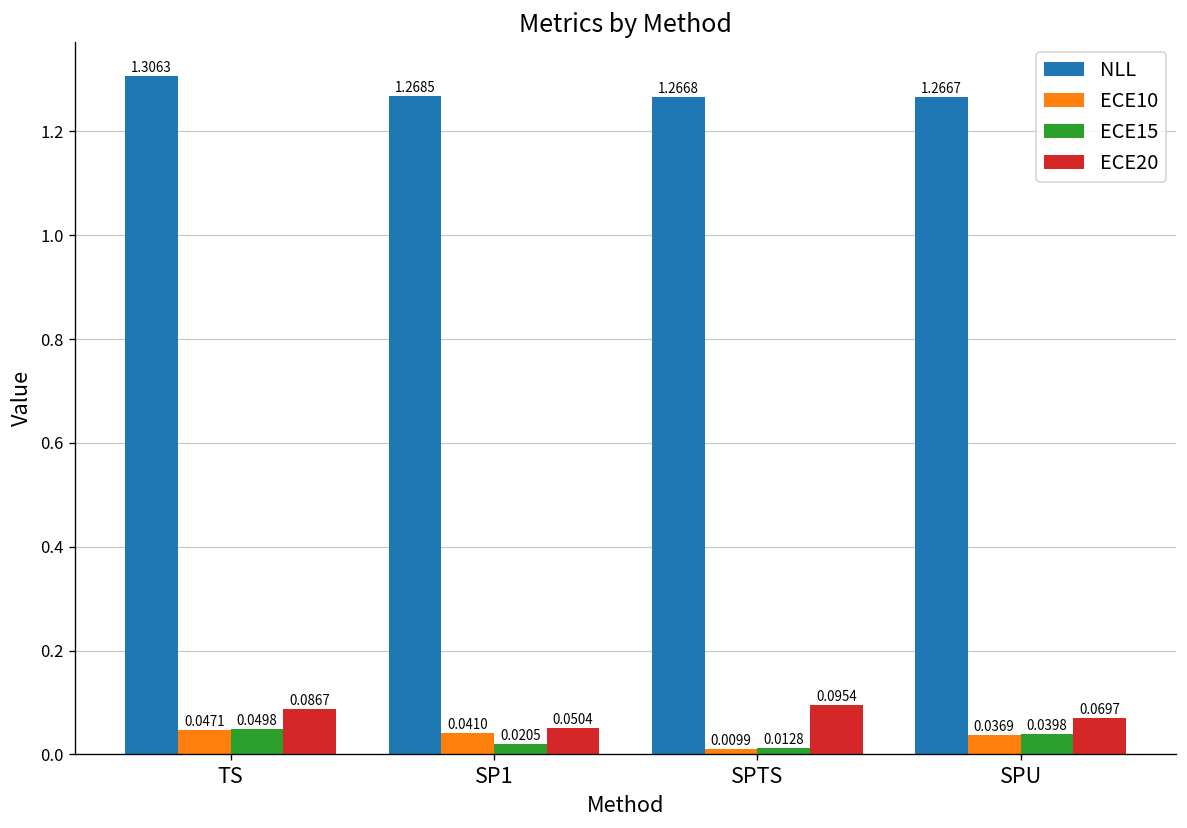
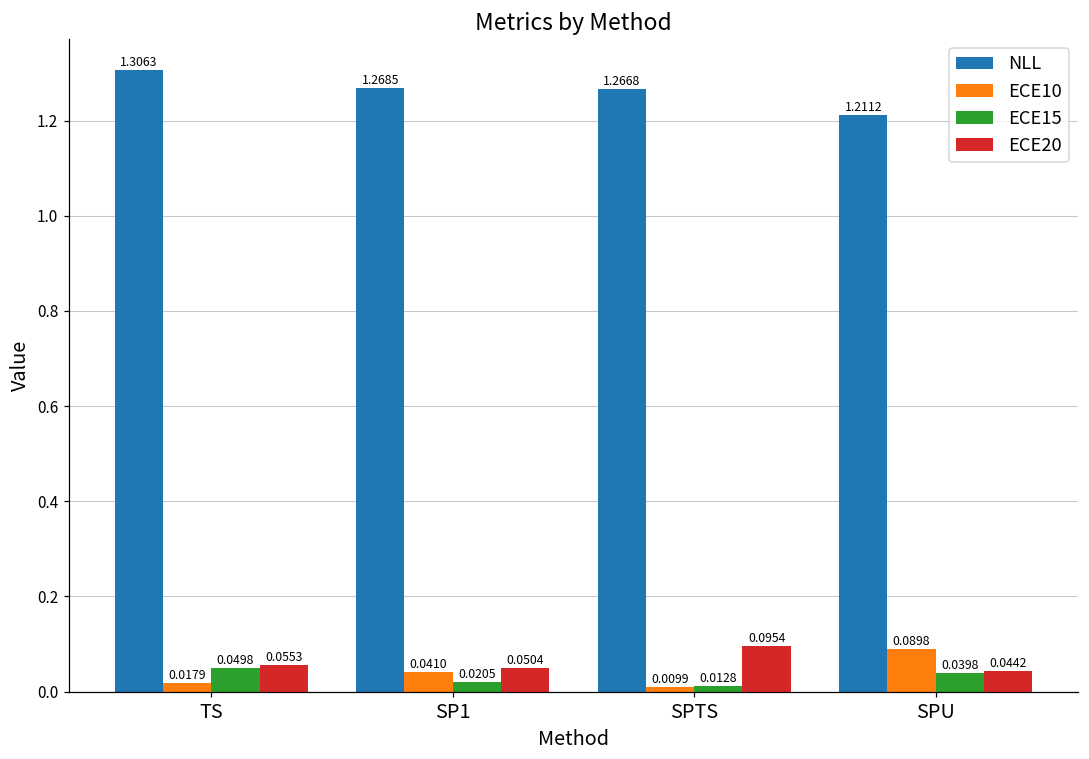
ECE10, TS: 0.0471 -> 0.0179
ECE20, TS: 0.0867 -> 0.0553
NLL, SPU: 1.2667 -> 1.2112
ECE10, SPU: 0.0369 -> 0.0898
ECE20, SPU: 0.0697 -> 0.0442
